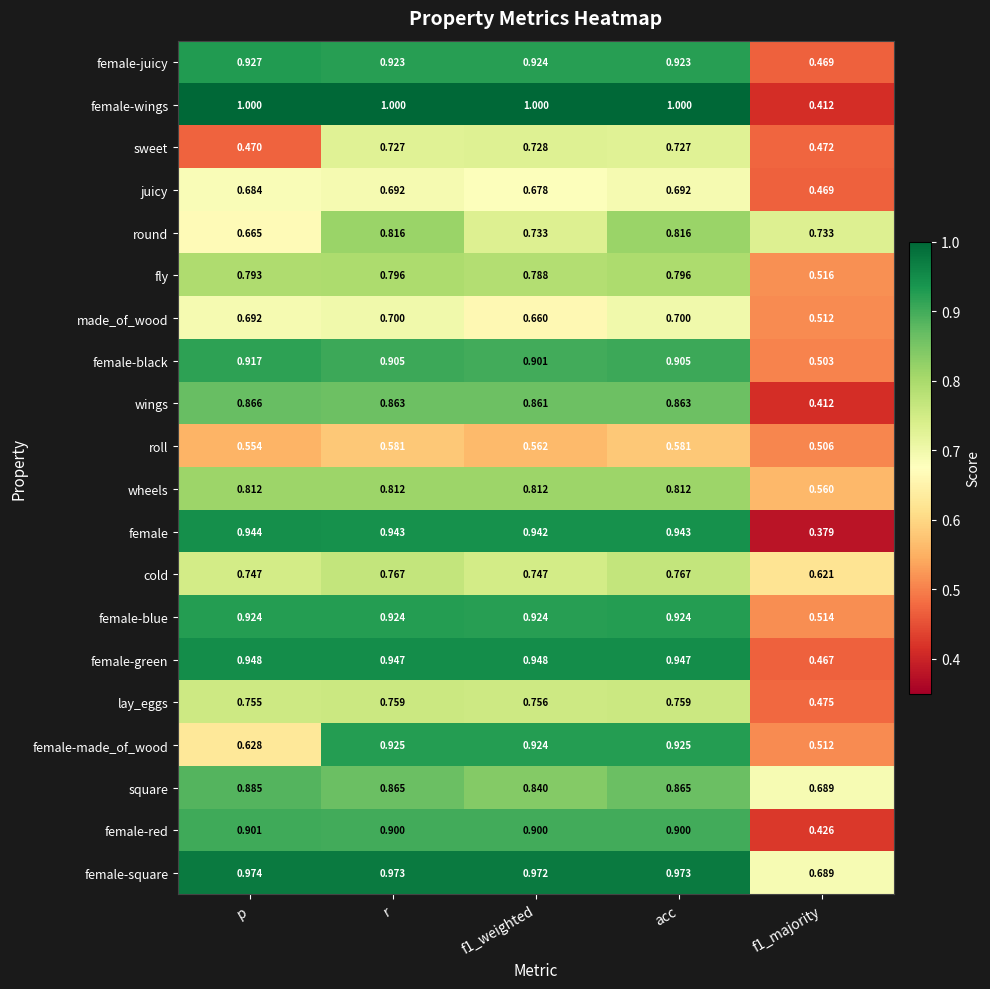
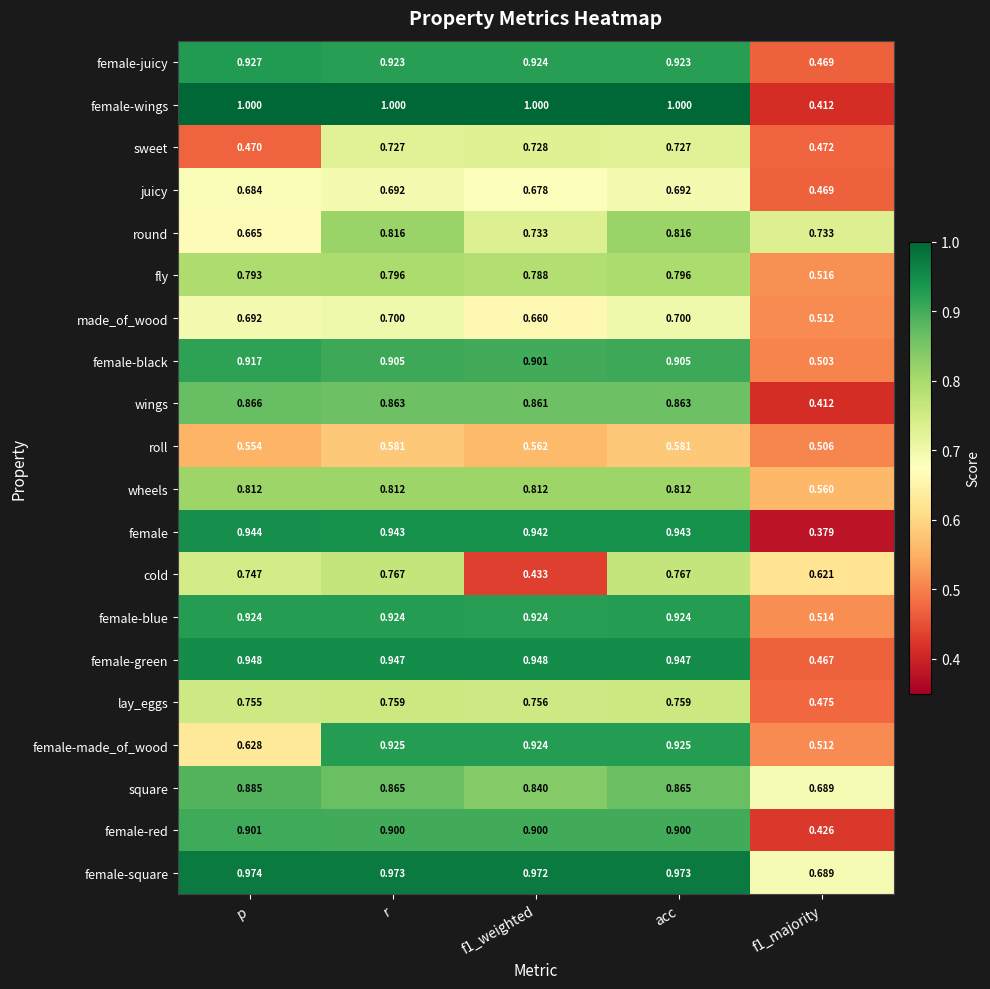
cold, f1_weighted: 0.747 -> 0.433
